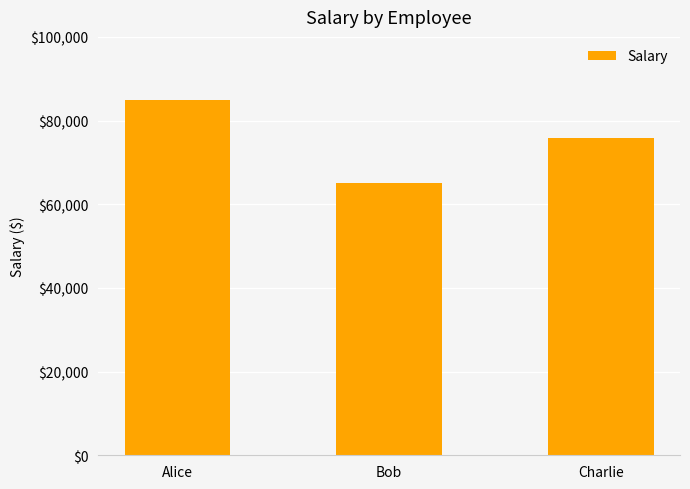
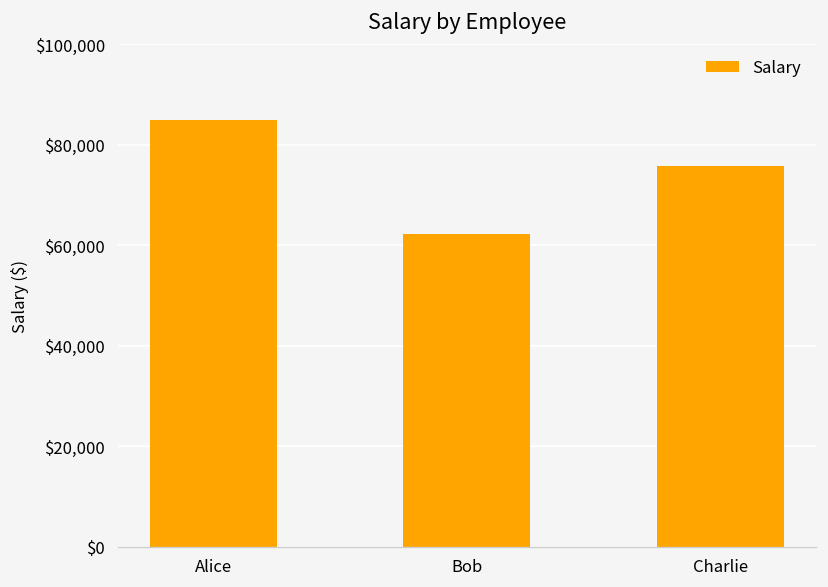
Bob: $65,000 -> $62,000
